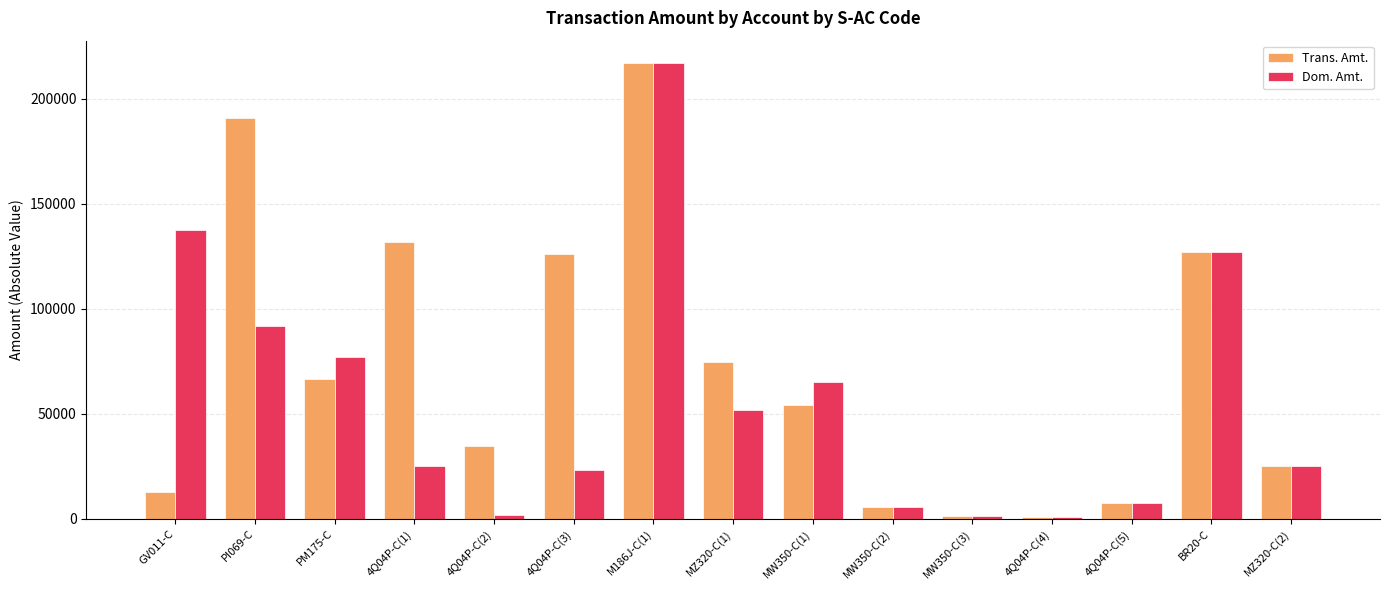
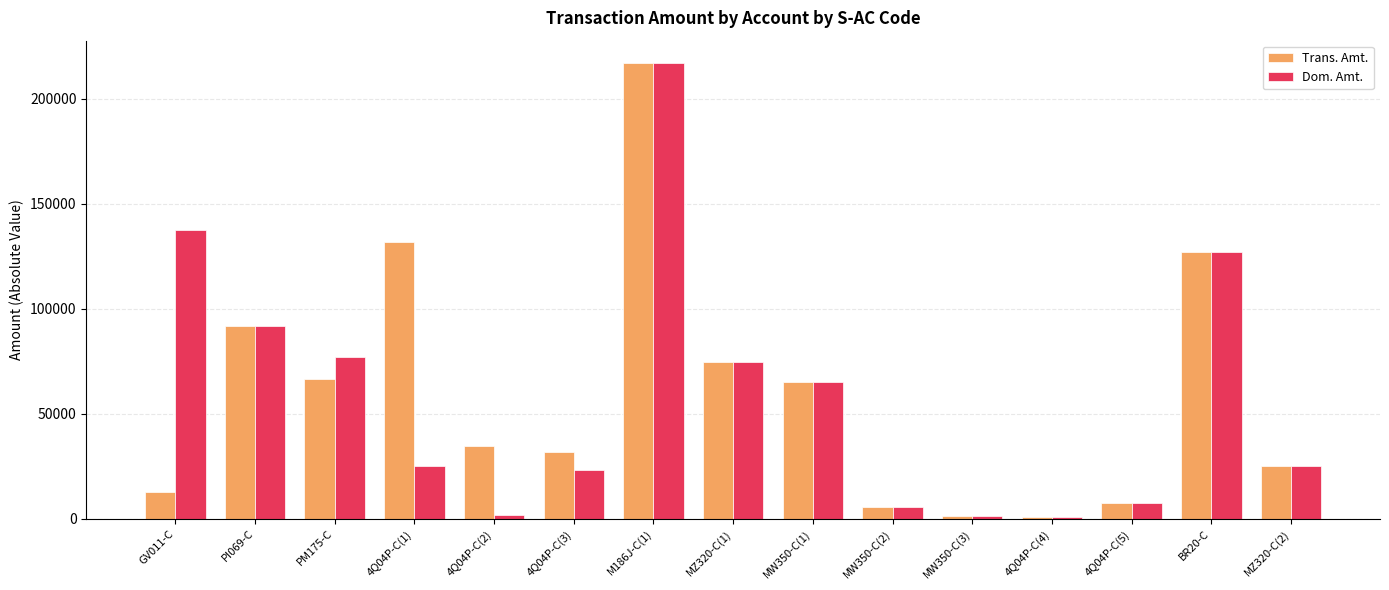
Trans. Amt., PI069-C: 191000 -> 92000
Trans. Amt., 4Q04P-C(3): 126000 -> 32000
Dom. Amt., MZ320-C(1): 52000 -> 75000
Trans. Amt., MW350-C(1): 54000 -> 65000
